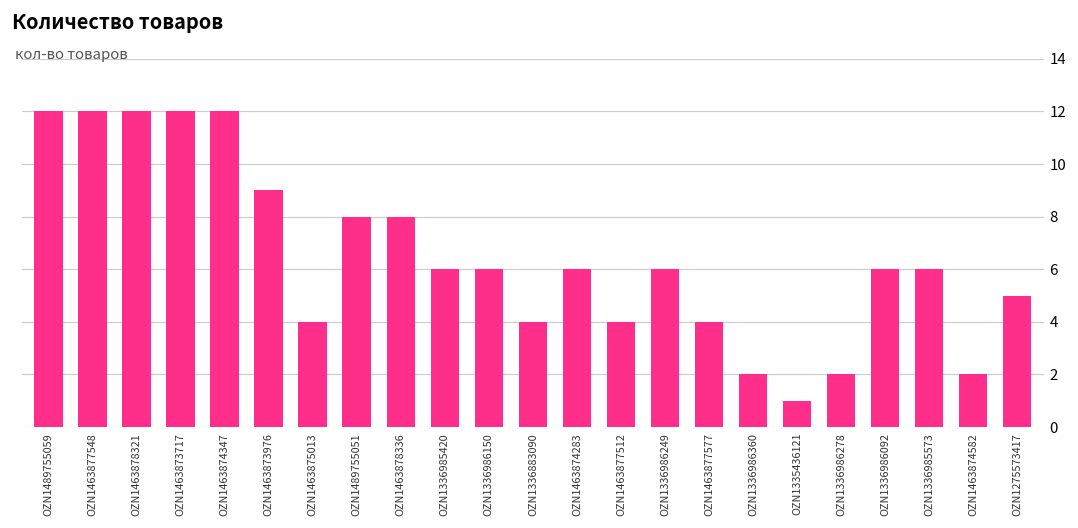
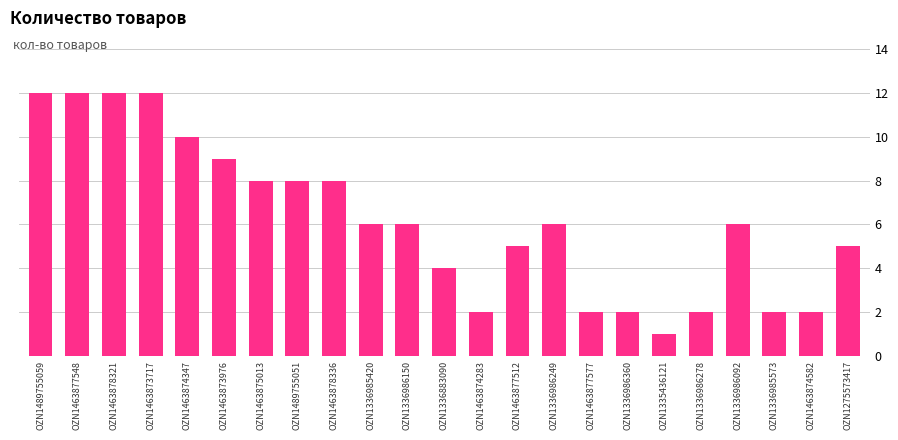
OZN1463874347: 12 -> 10
OZN1463875013: 4 -> 8
OZN1463874283: 6 -> 2
OZN1463877512: 4 -> 5
OZN1463877577: 4 -> 2
OZN1336985573: 6 -> 2
